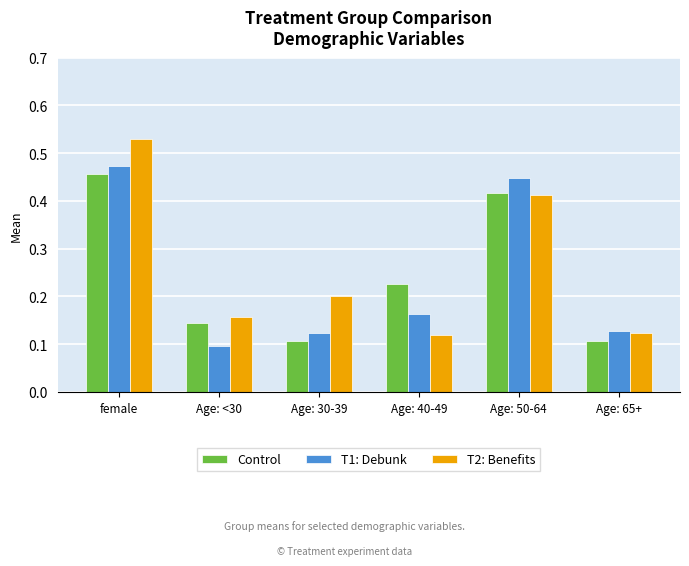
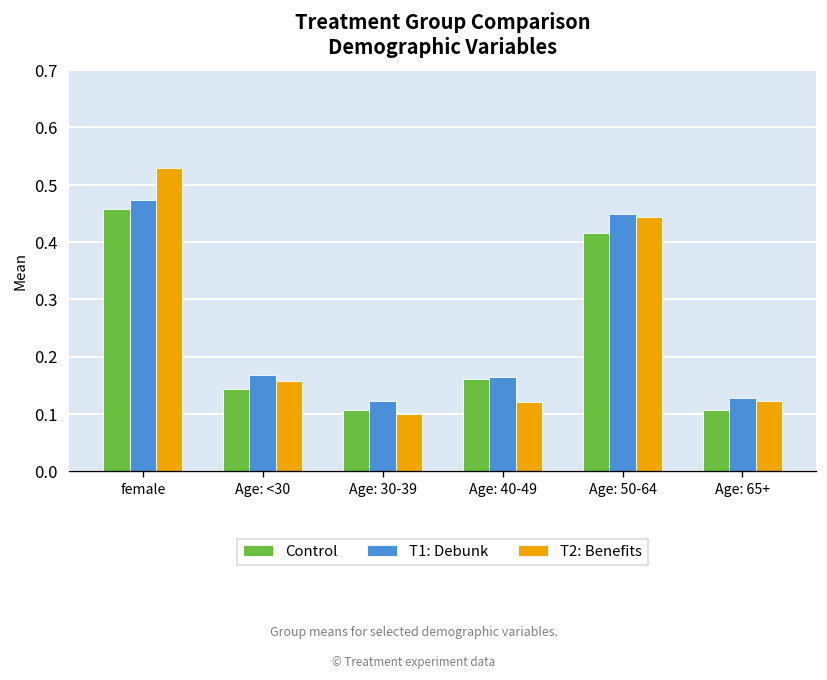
T1: Debunk, Age: <30: 0.10 -> 0.17
T2: Benefits, Age: 30-39: 0.2 -> 0.1
Control, Age: 40-49: 0.23 -> 0.16
T2: Benefits, Age: 50-64: 0.41 -> 0.44
